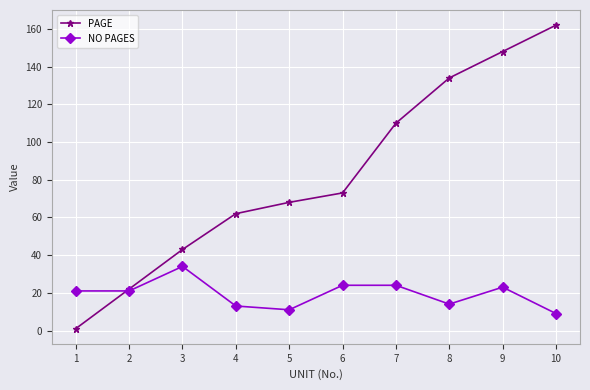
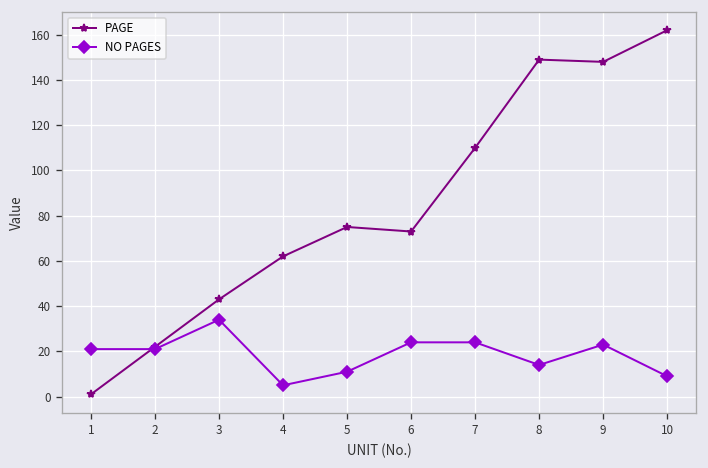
NO PAGES, 4: 13 -> 5
PAGE, 5: 68 -> 75
PAGE, 8: 134 -> 149
